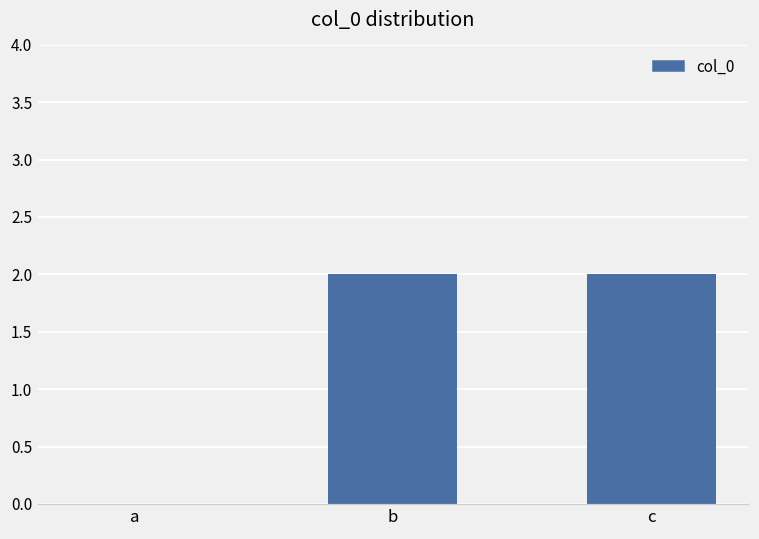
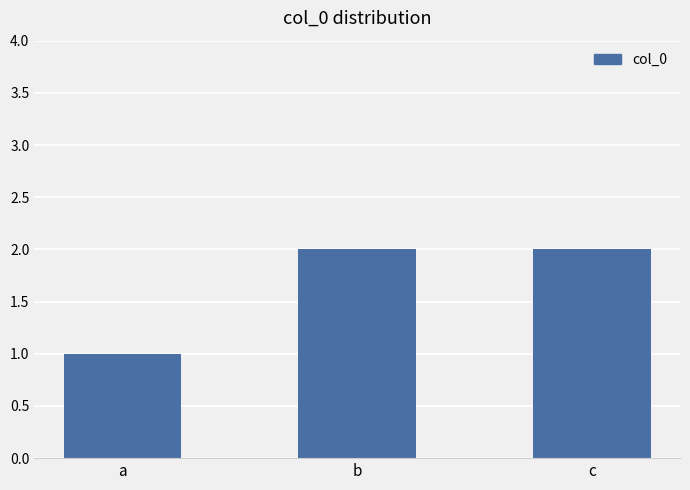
a: 0 -> 1
